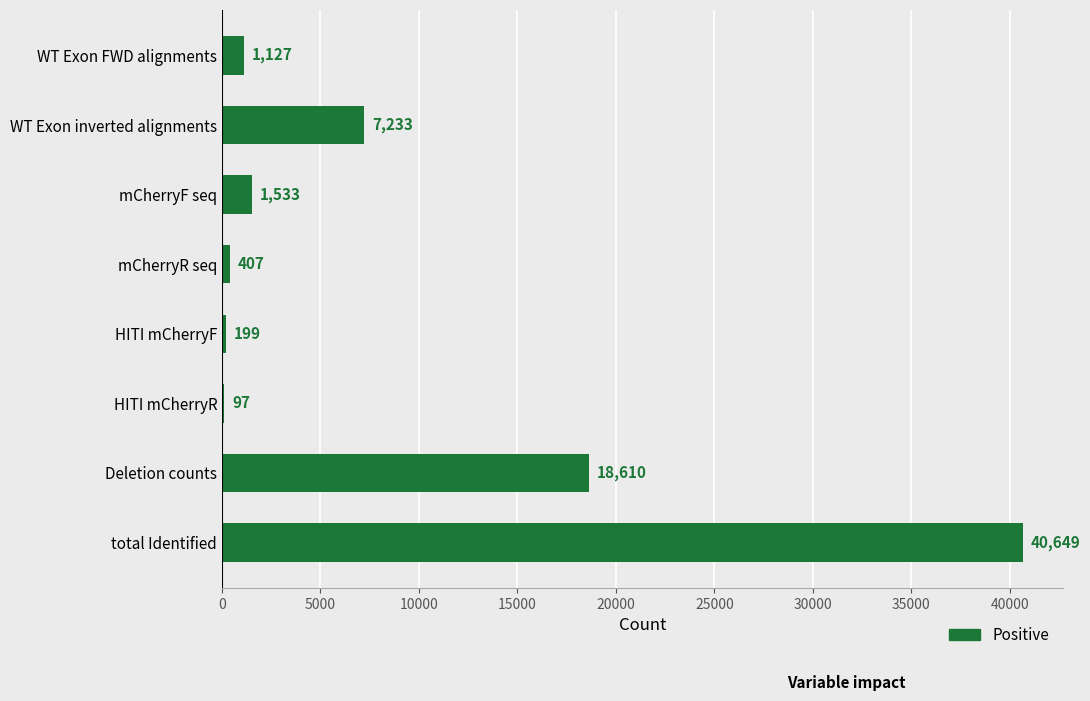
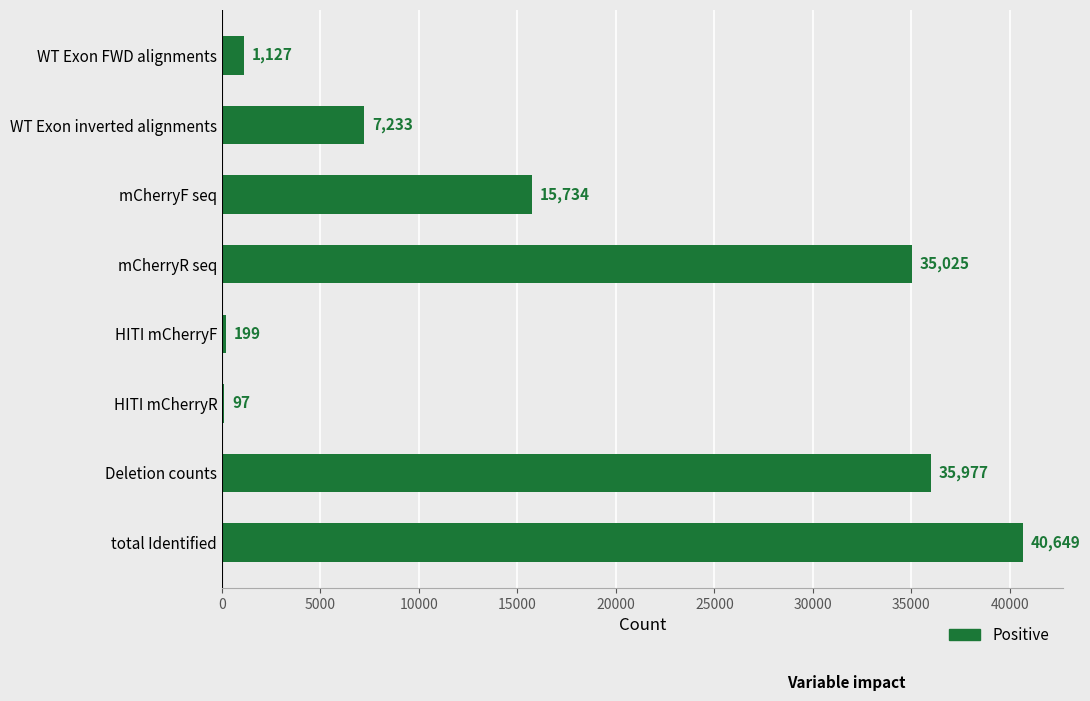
mCherryF seq: 1,533 -> 15,734
mCherryR seq: 407 -> 35,025
Deletion counts: 18,610 -> 35,977
